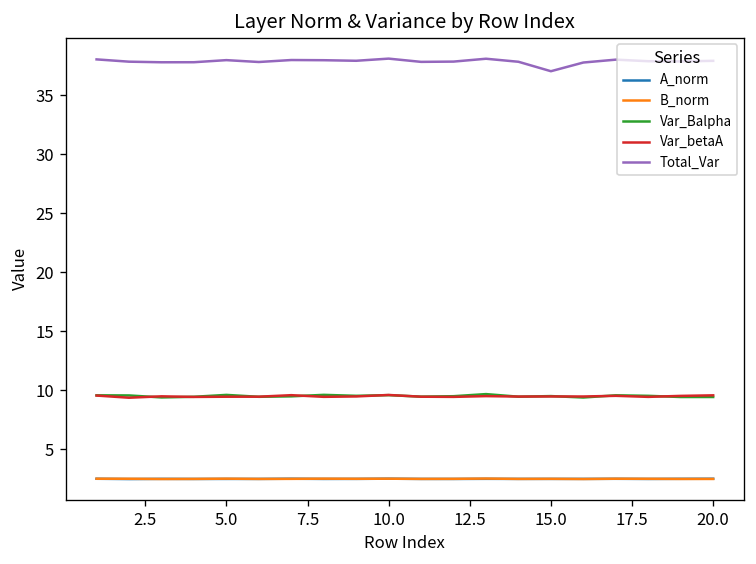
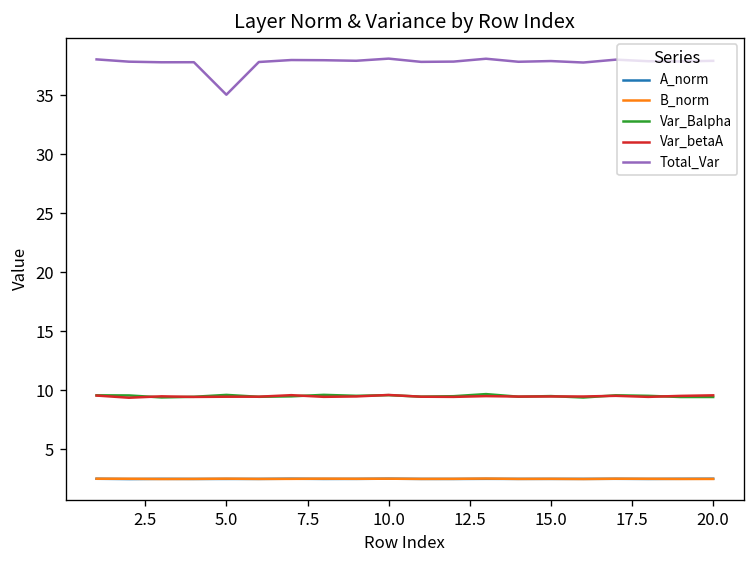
Total_Var, 5.0: 38 -> 35
Total_Var, 15.0: 37 -> 38
